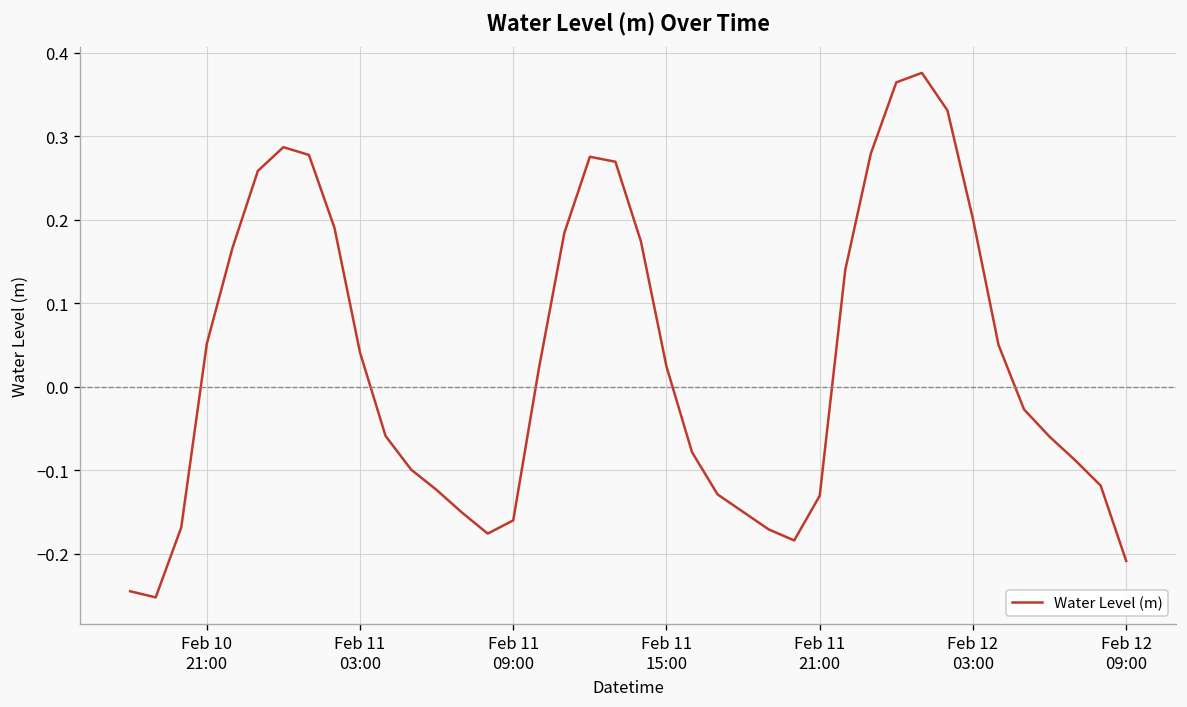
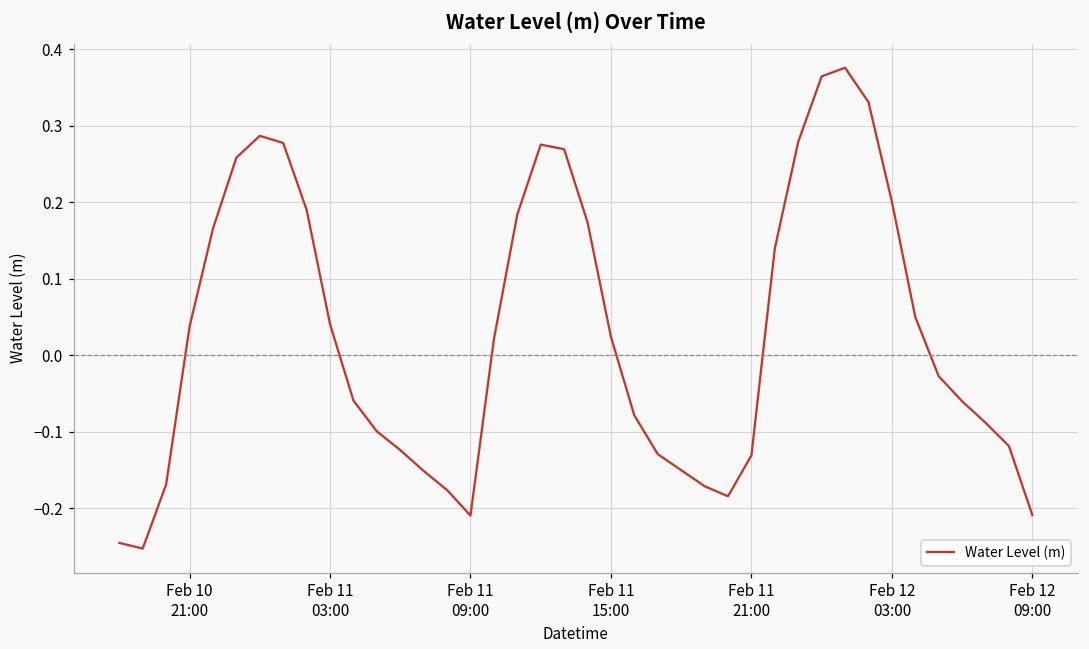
Feb 10 21:00: 0.05 -> 0.04
Feb 11 09:00: -0.16 -> -0.21
